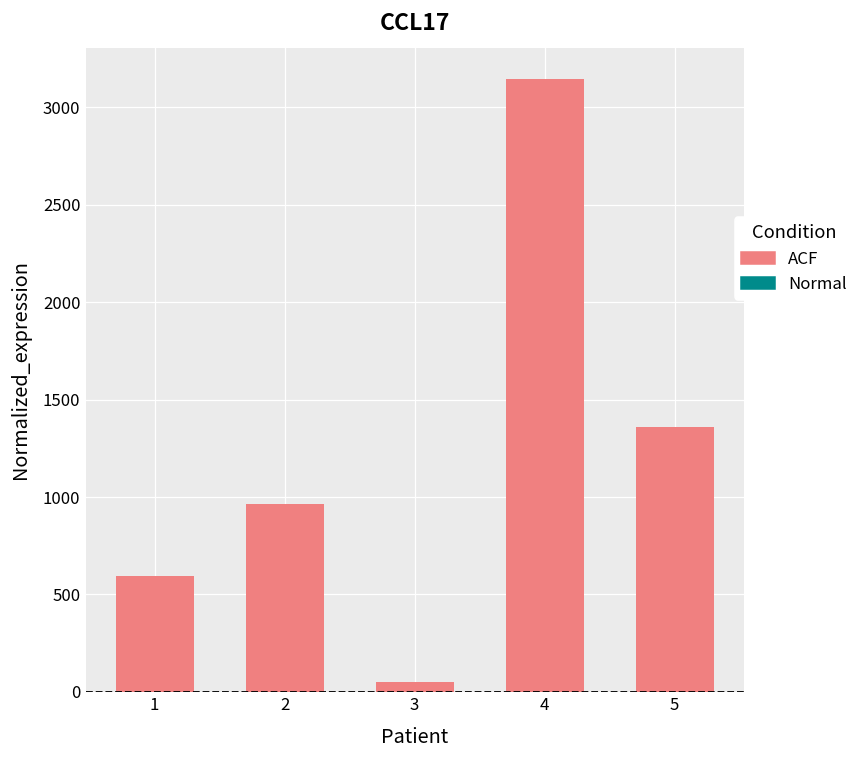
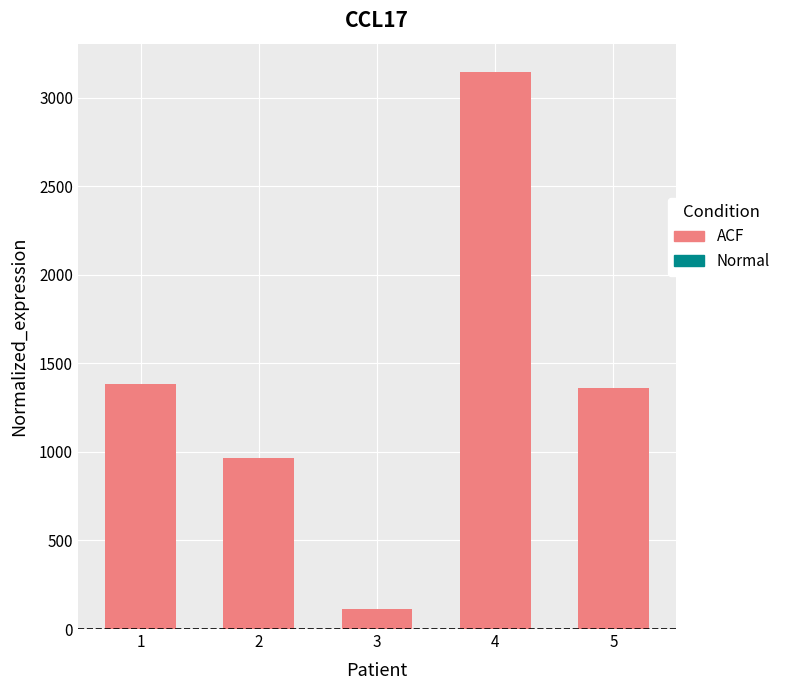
1: 590 -> 1380
3: 50 -> 110
